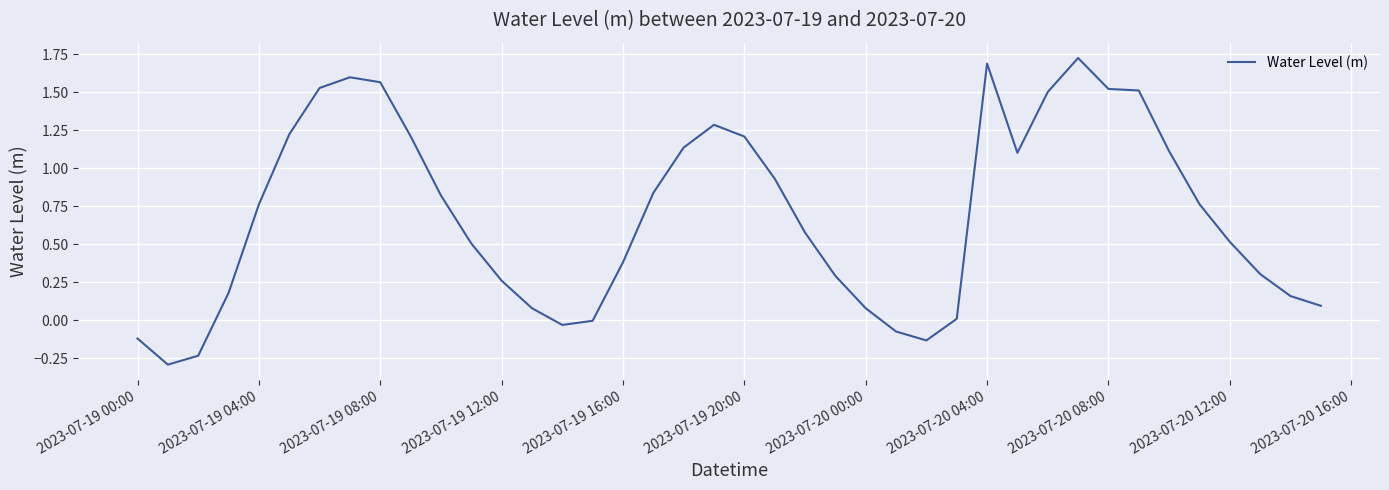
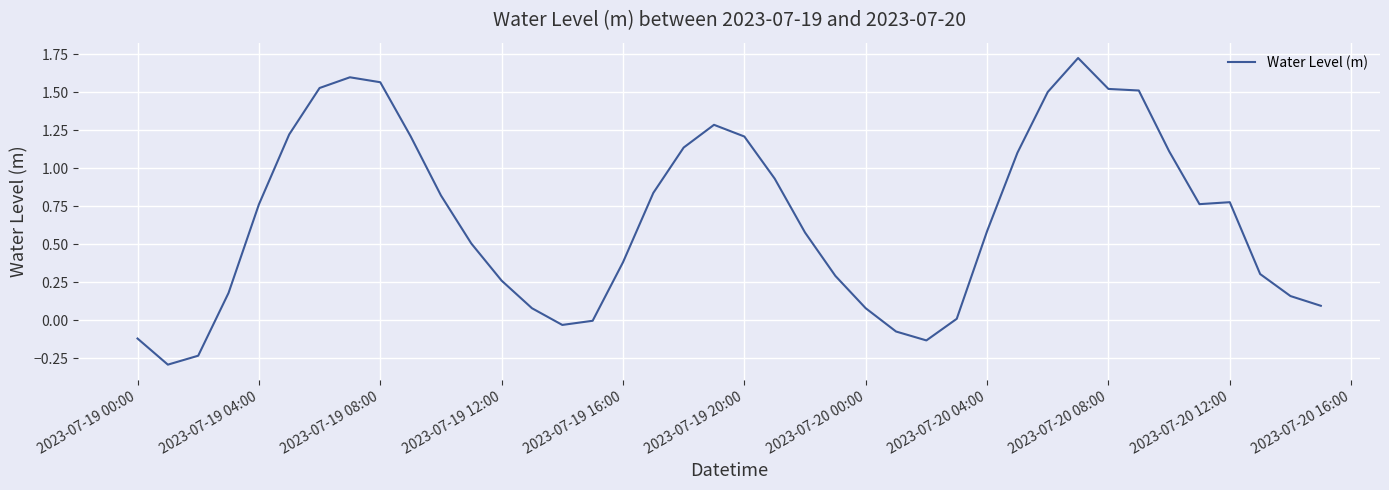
2023-07-20 04:00: 1.69 -> 0.59
2023-07-20 12:00: 0.52 -> 0.78
